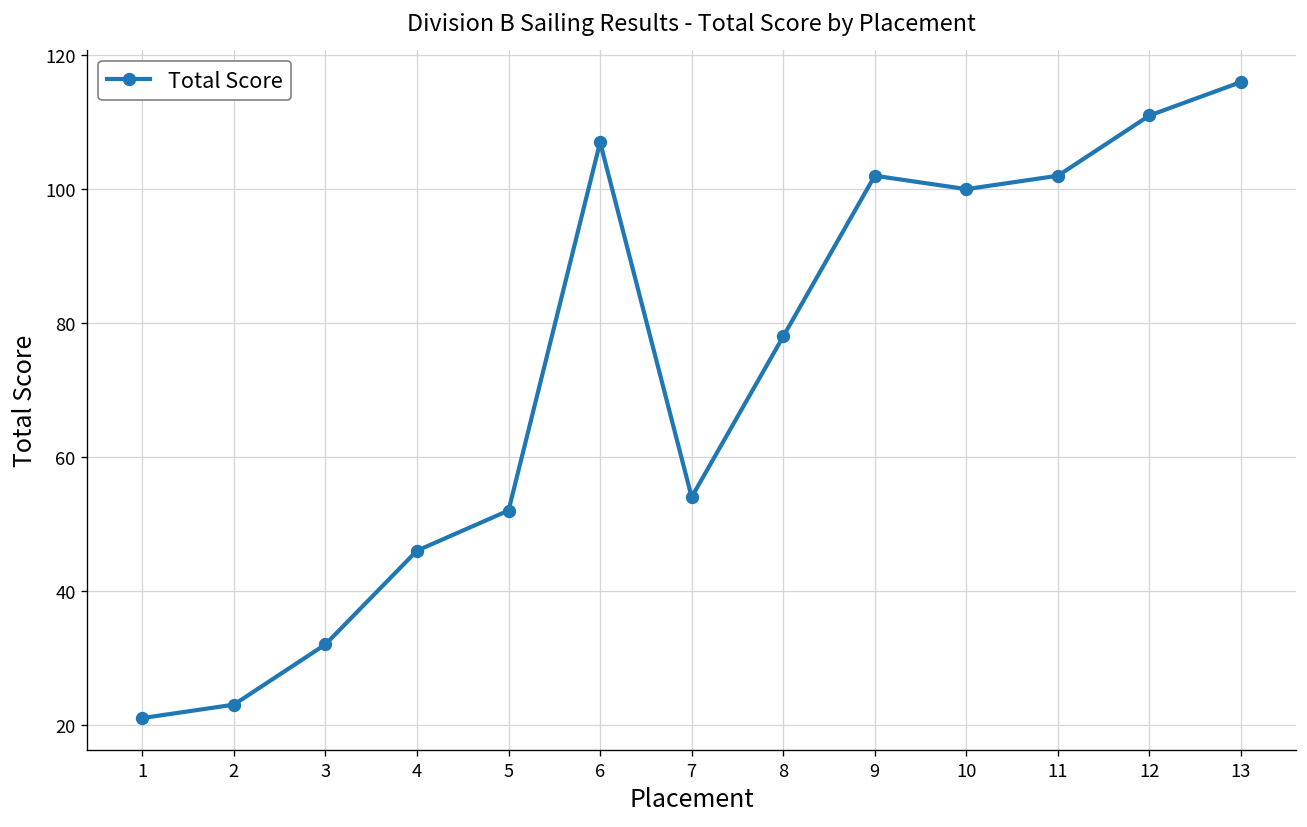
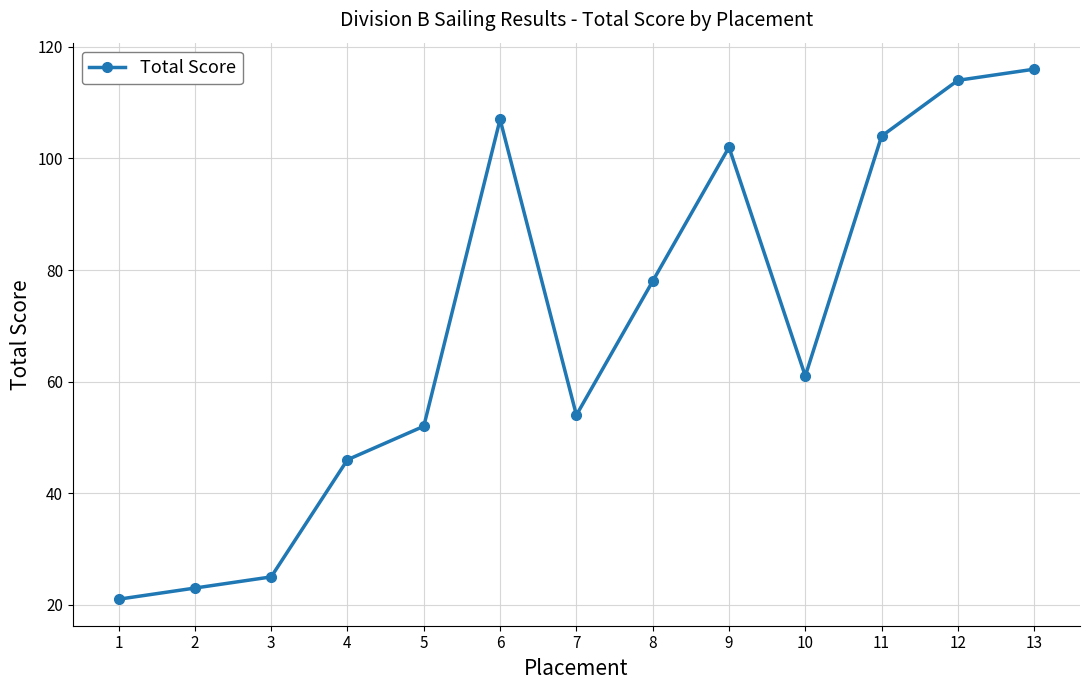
3: 32 -> 25
10: 100 -> 61
11: 102 -> 104
12: 111 -> 114
